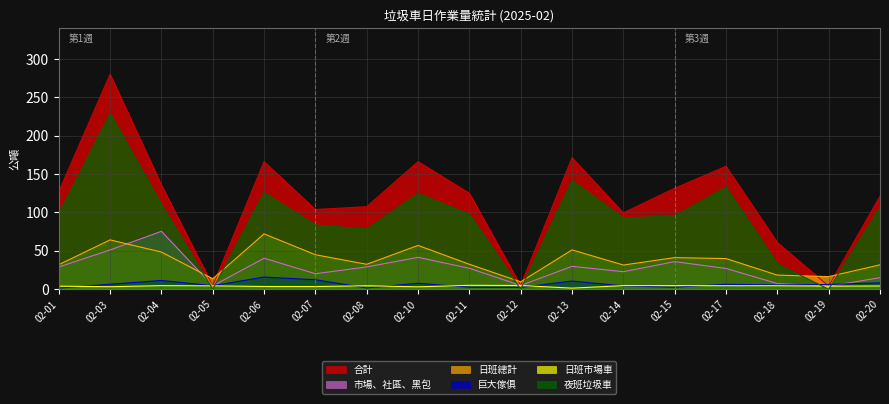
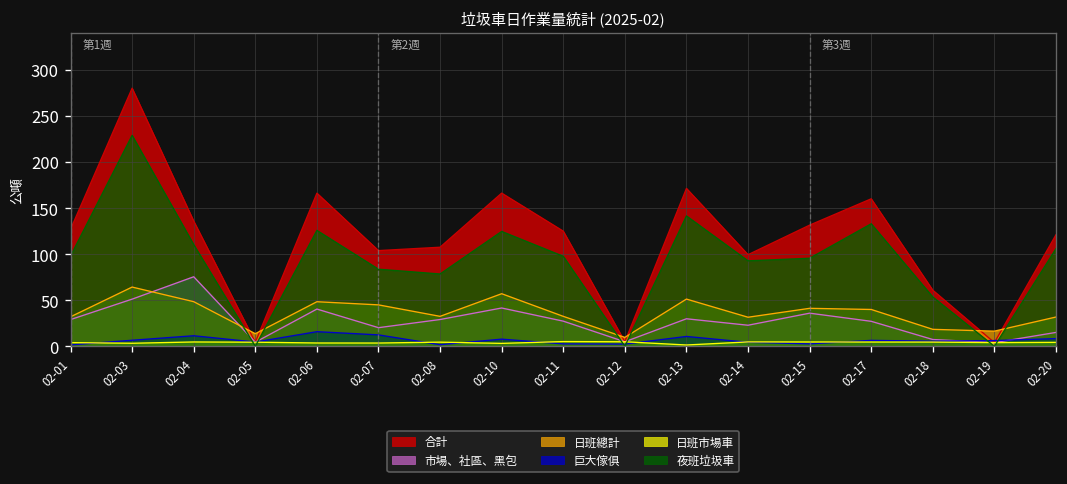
日班總計, 02-06: 70 -> 50
夜班垃圾車, 02-18: 30 -> 50
